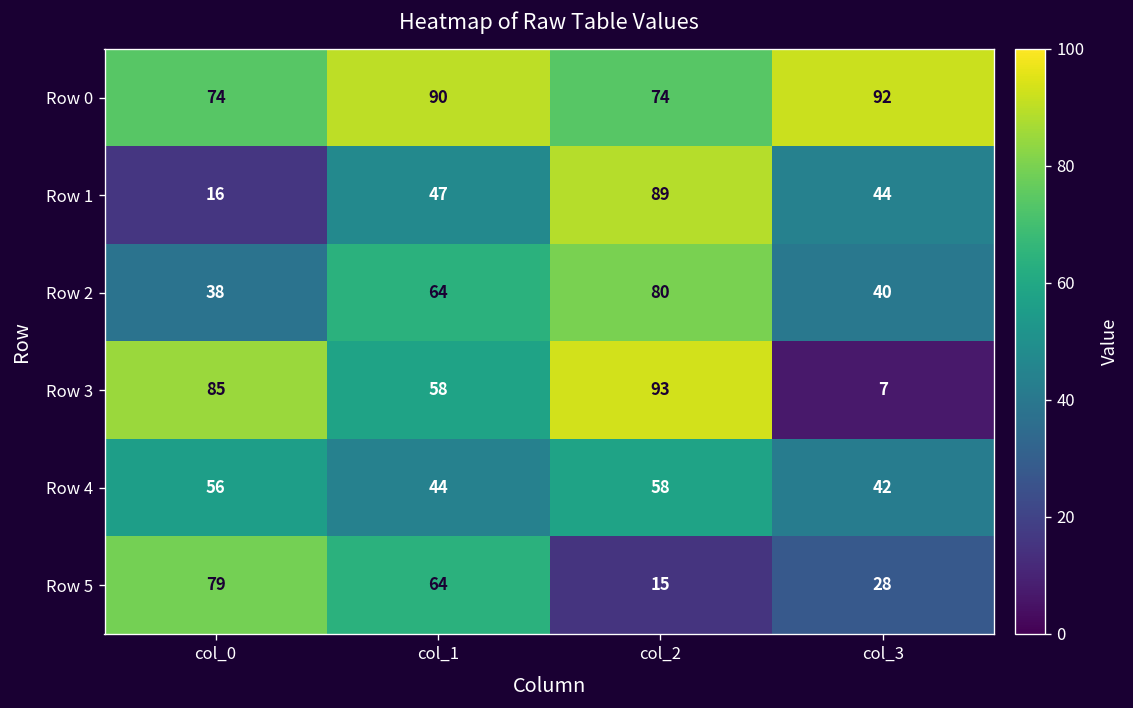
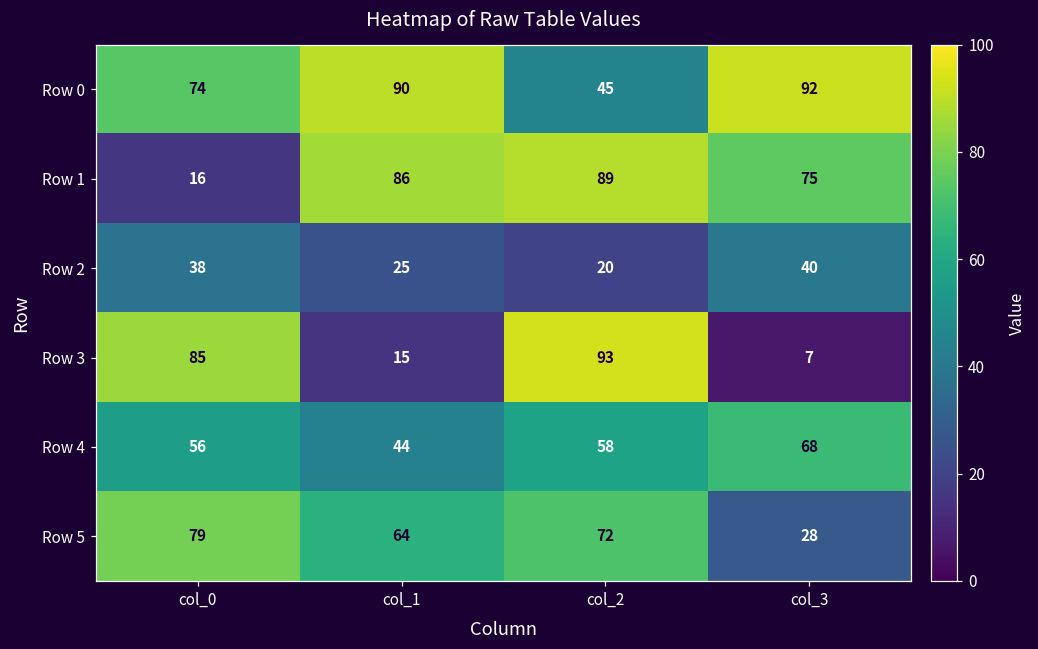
Row 0, col_2: 74 -> 45
Row 1, col_1: 47 -> 86
Row 1, col_3: 44 -> 75
Row 2, col_1: 64 -> 25
Row 2, col_2: 80 -> 20
Row 3, col_1: 58 -> 15
Row 4, col_3: 42 -> 68
Row 5, col_2: 15 -> 72
